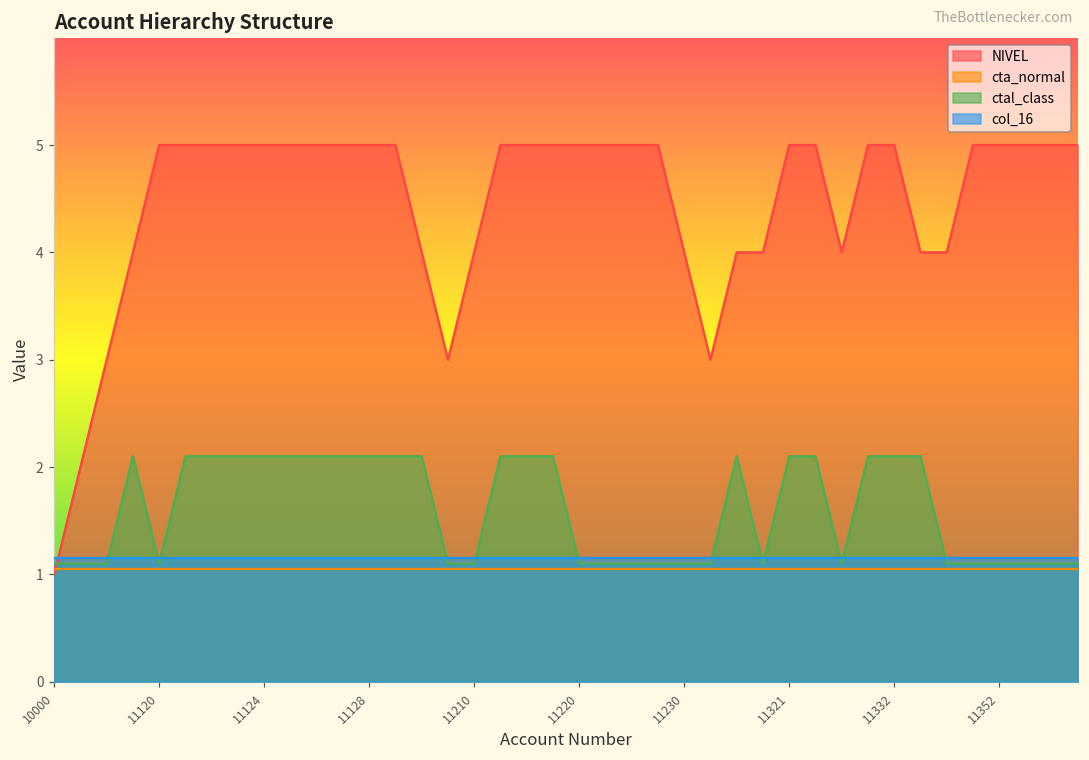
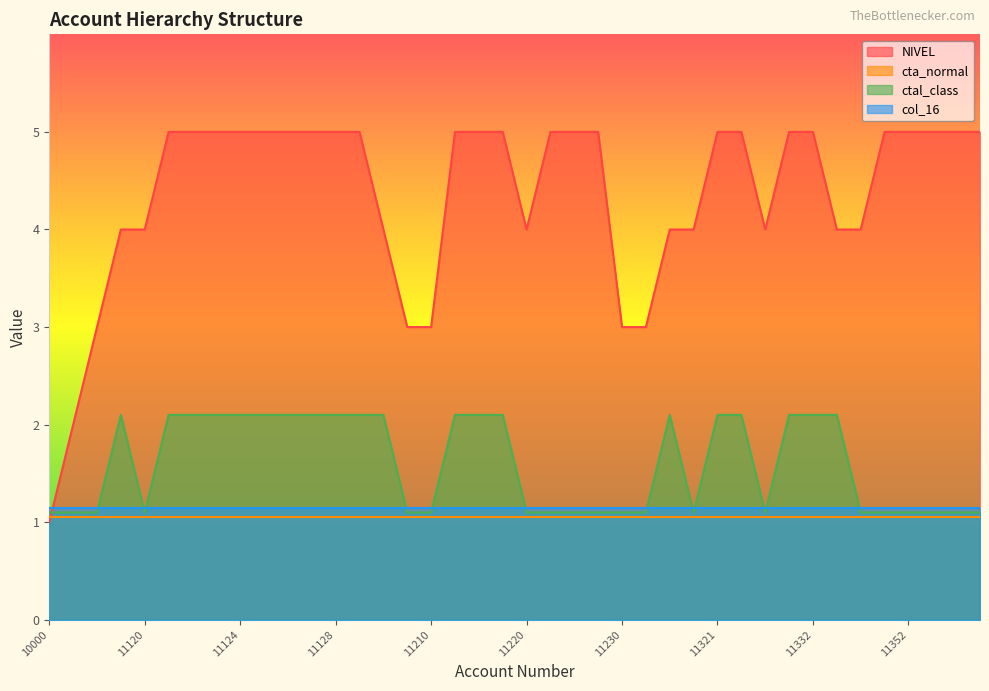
NIVEL, 11120: 5 -> 4
NIVEL, 11210: 4 -> 3
NIVEL, 11220: 5 -> 4
NIVEL, 11230: 4 -> 3
